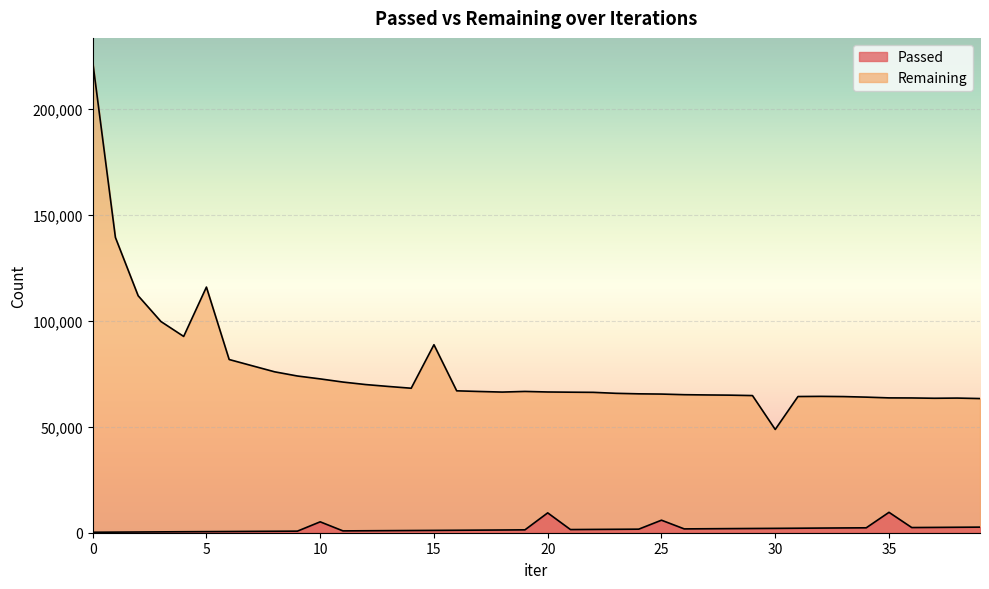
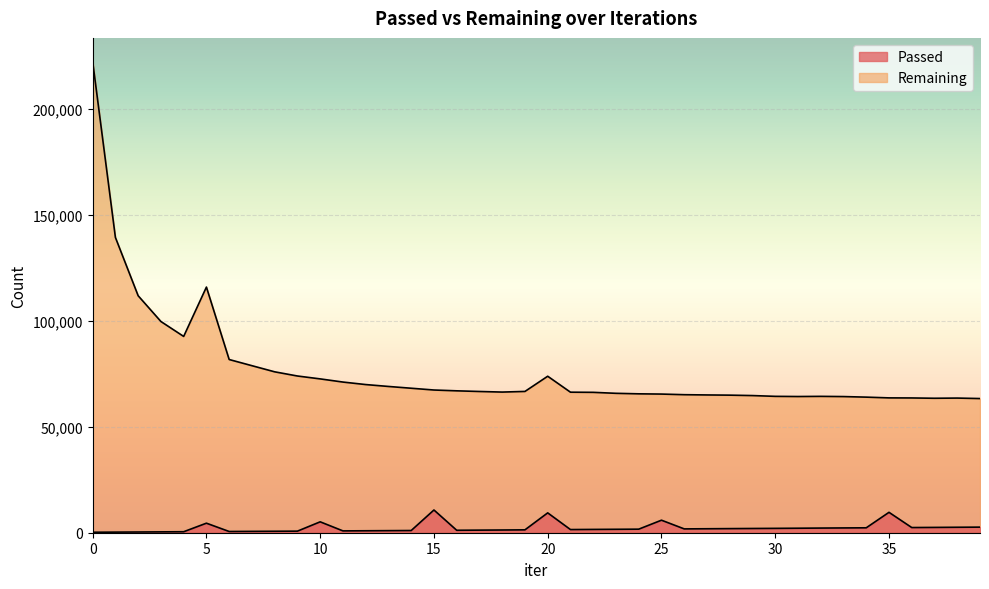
Passed, 5: 1,000 -> 5,000
Passed, 15: 1,000 -> 11,000
Remaining, 15: 89,000 -> 67,000
Remaining, 20: 66,000 -> 74,000
Remaining, 30: 49,000 -> 64,000
